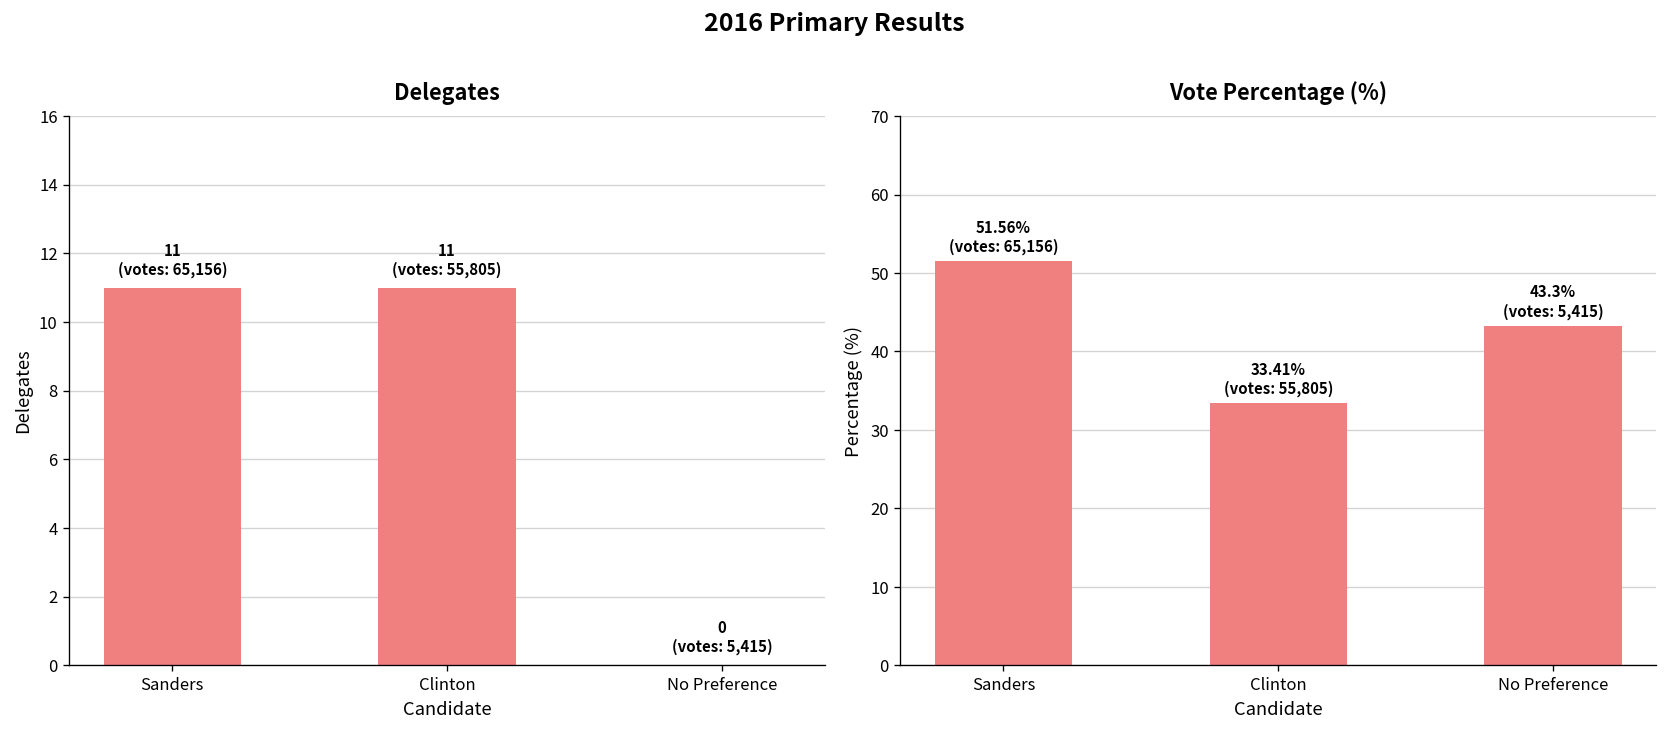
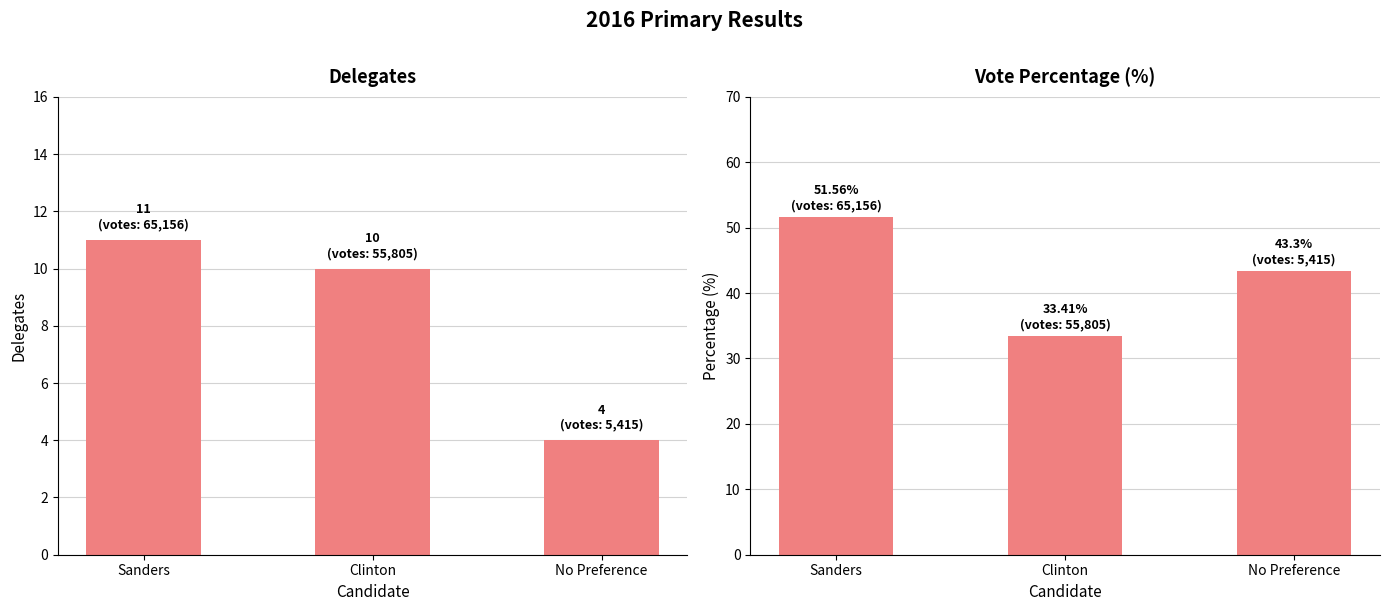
Delegates, Clinton: 11 -> 10
Delegates, No Preference: 0 -> 4
